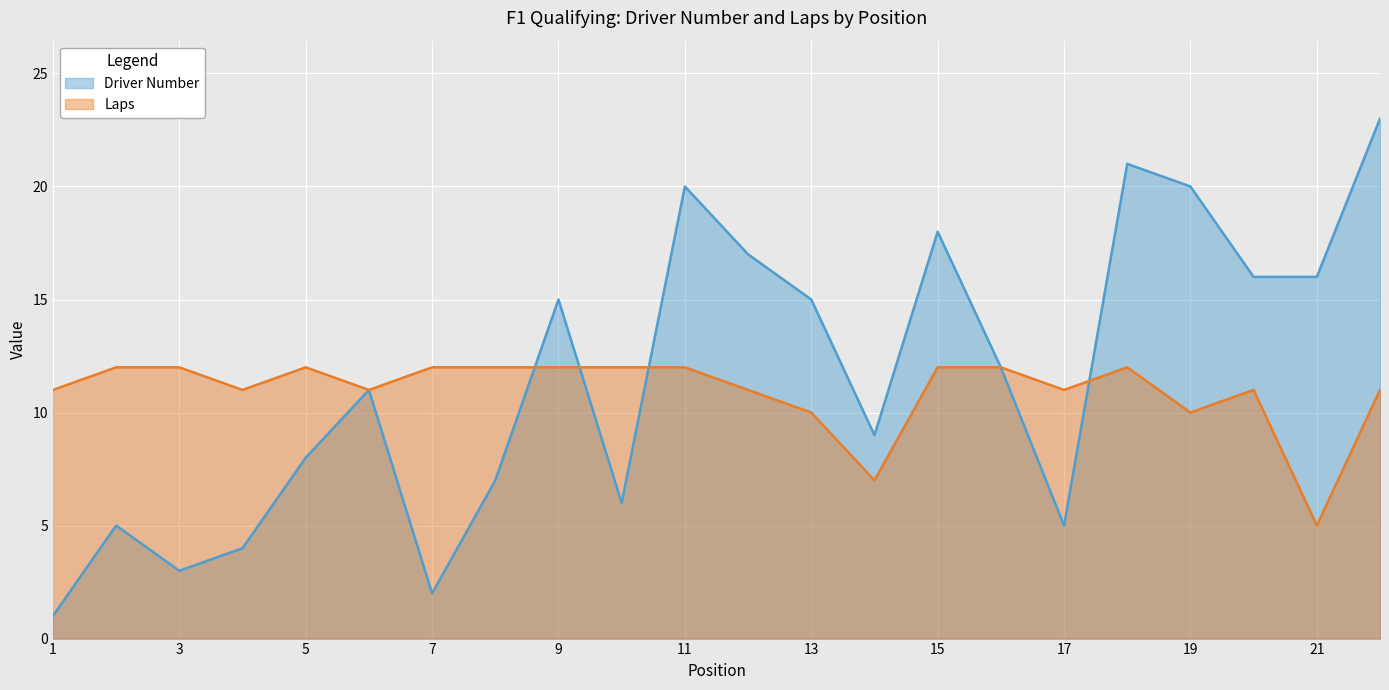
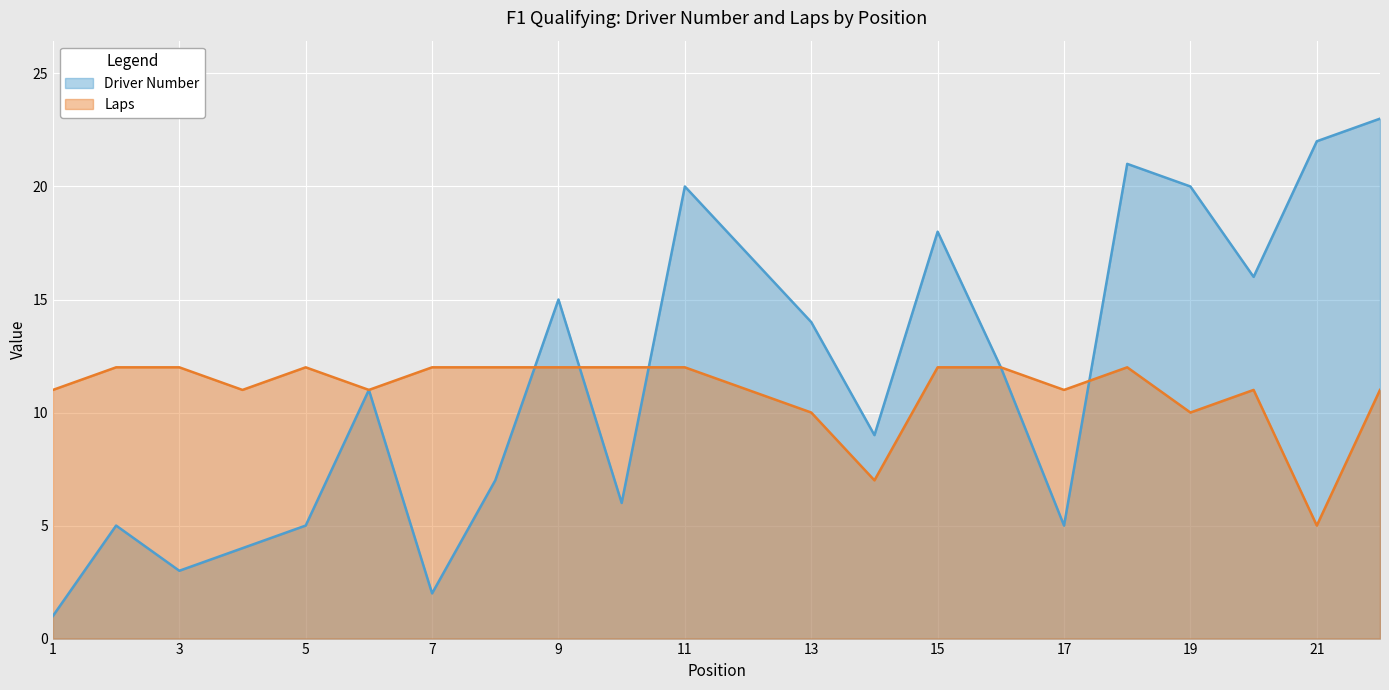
Driver Number, 5: 8 -> 5
Driver Number, 13: 15 -> 14
Driver Number, 21: 16 -> 22
